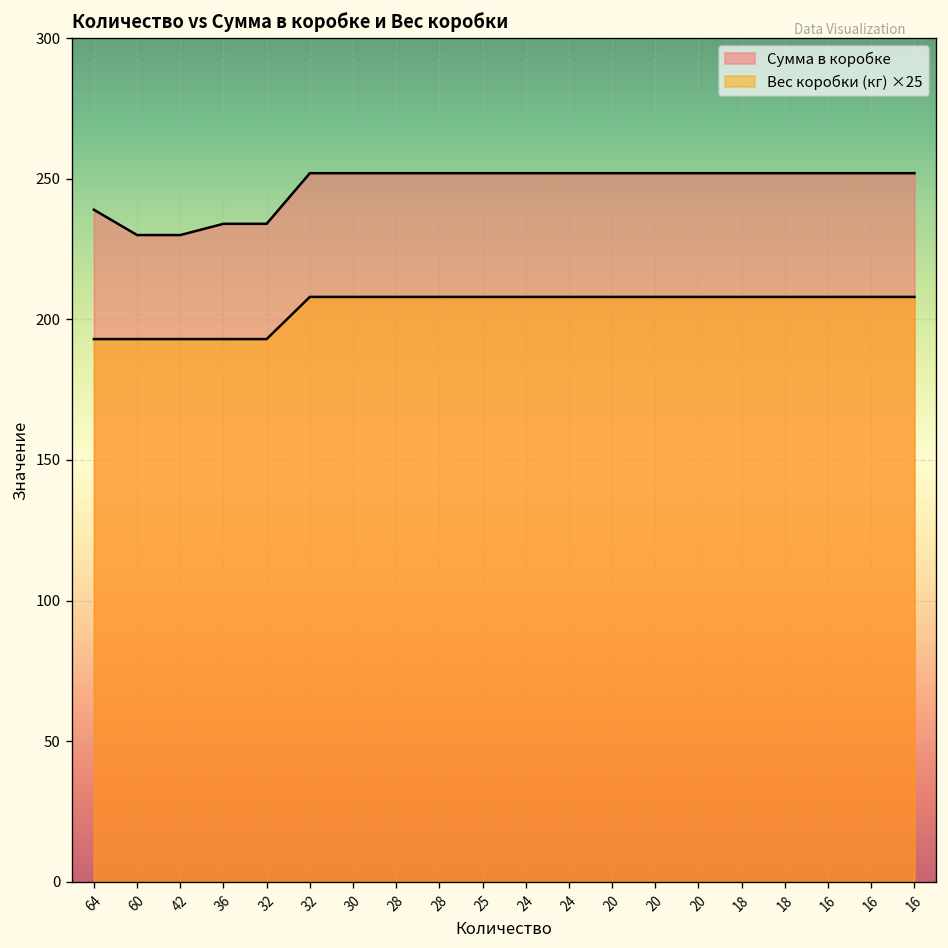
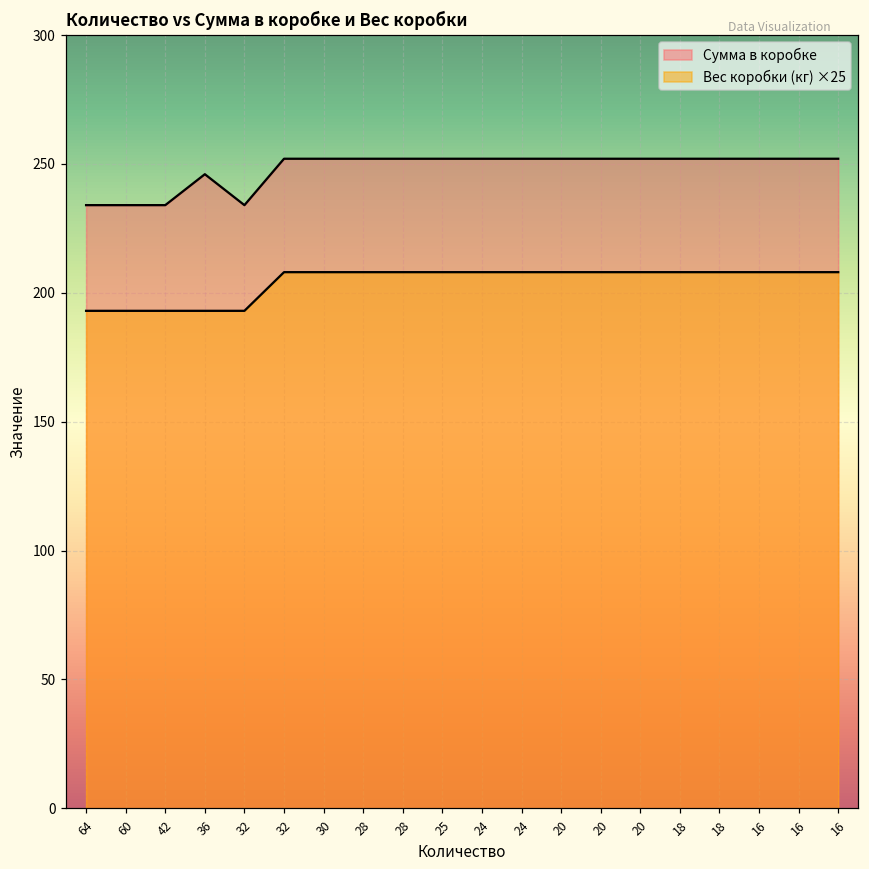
Сумма в коробке, 64: 239 -> 234
Сумма в коробке, 60: 230 -> 234
Сумма в коробке, 42: 230 -> 234
Сумма в коробке, 36: 234 -> 246
